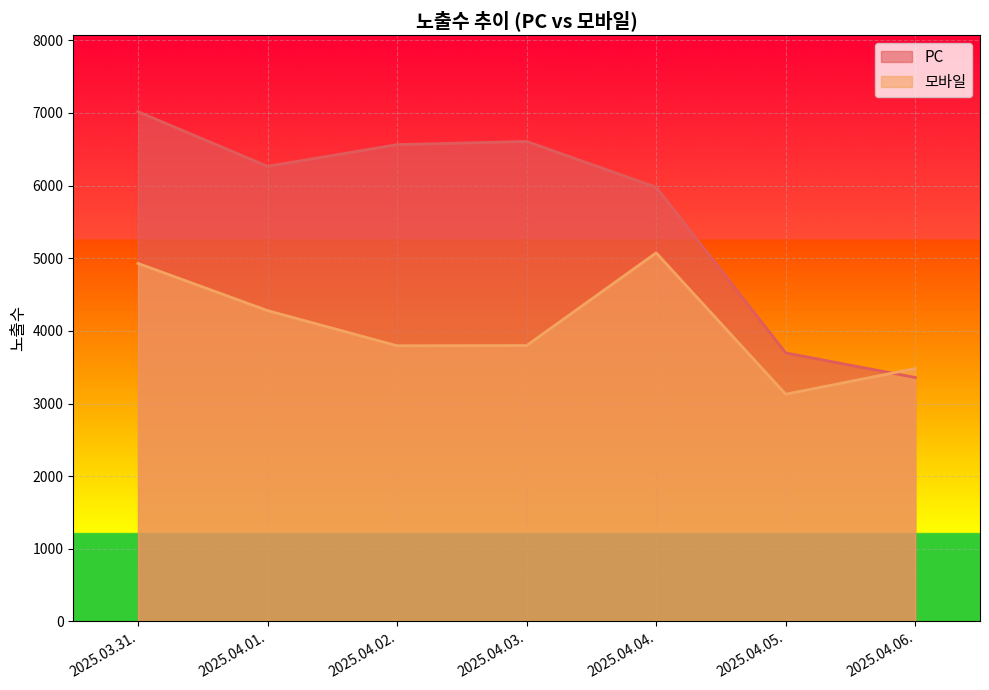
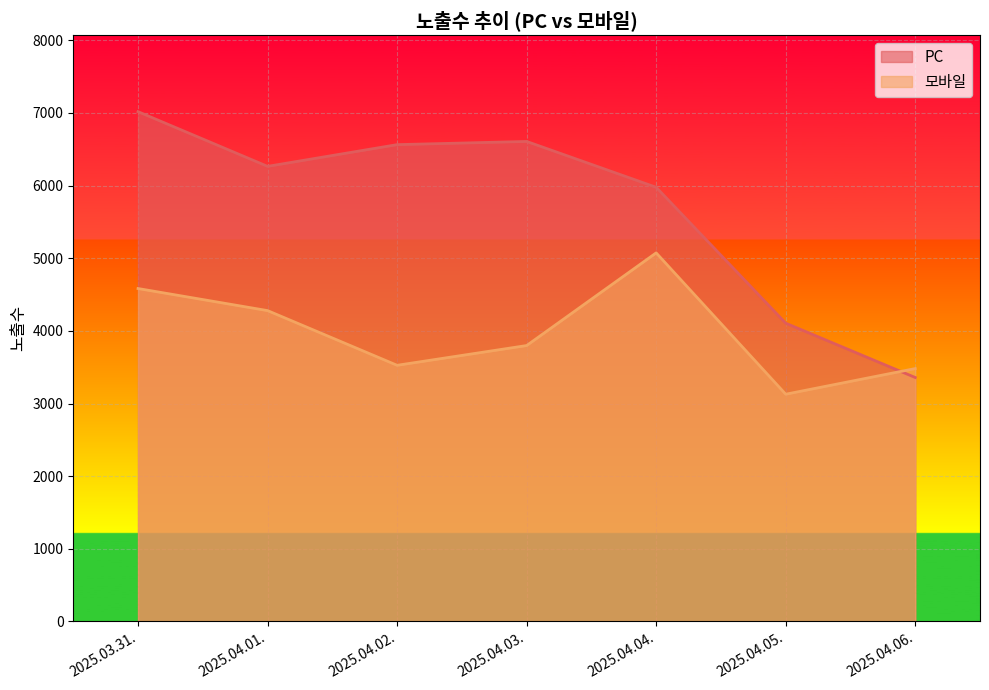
모바일, 2025.03.31.: 4900 -> 4600
모바일, 2025.04.02.: 3800 -> 3500
PC, 2025.04.05.: 3700 -> 4100
